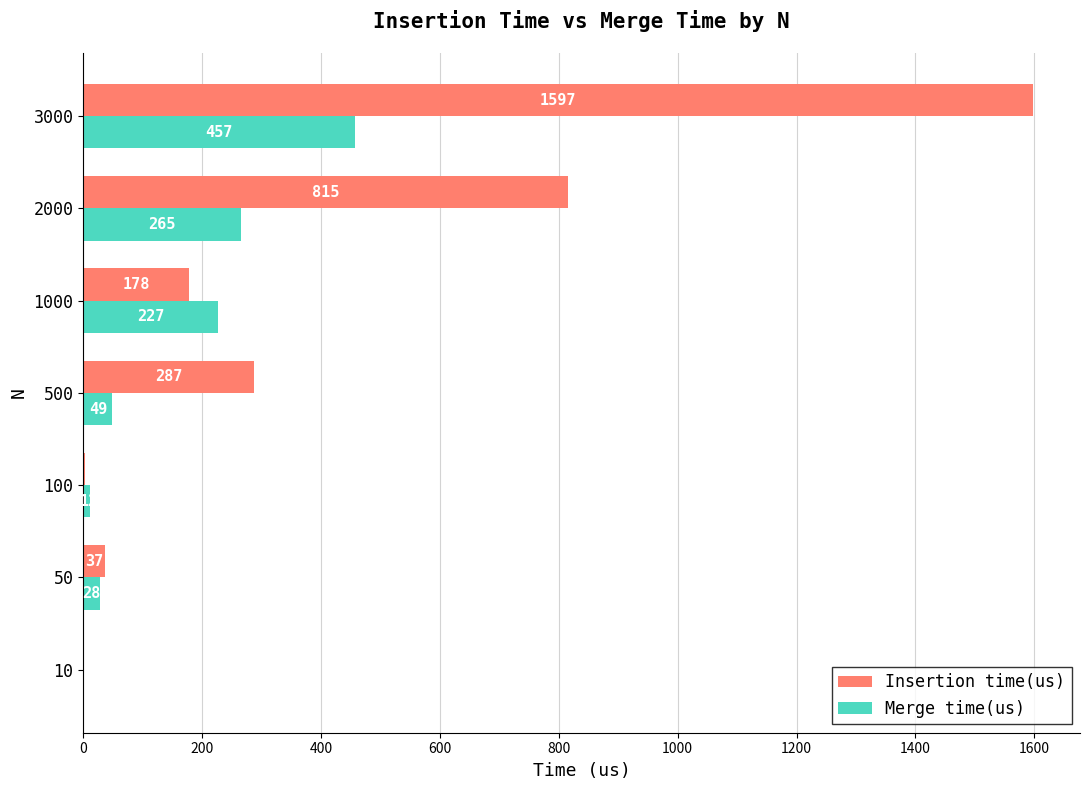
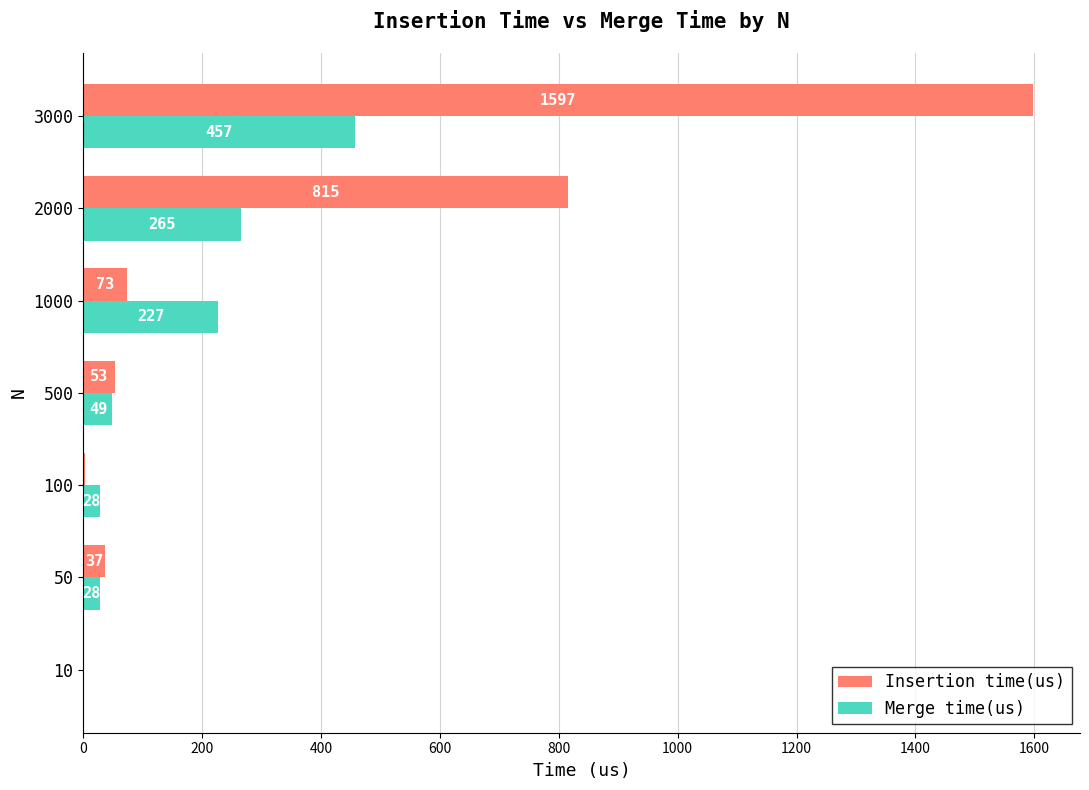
Insertion time(us), 1000: 178 -> 73
Insertion time(us), 500: 287 -> 53
Merge time(us), 100: 10 -> 30
